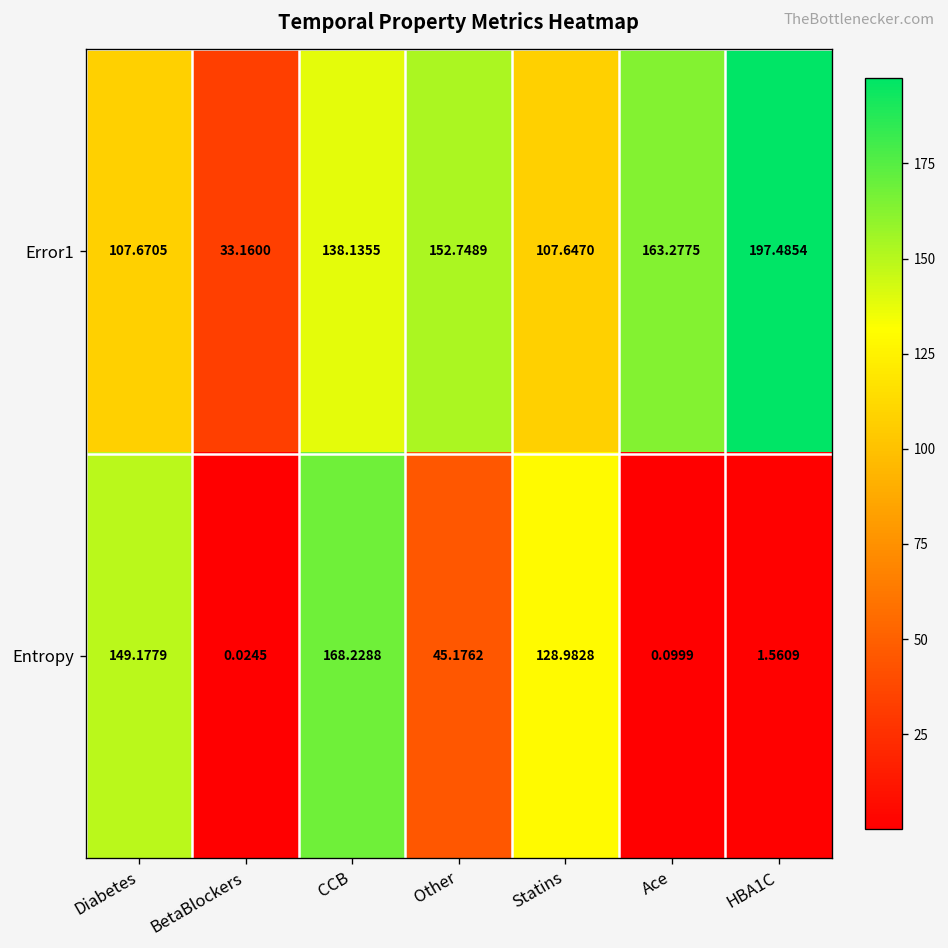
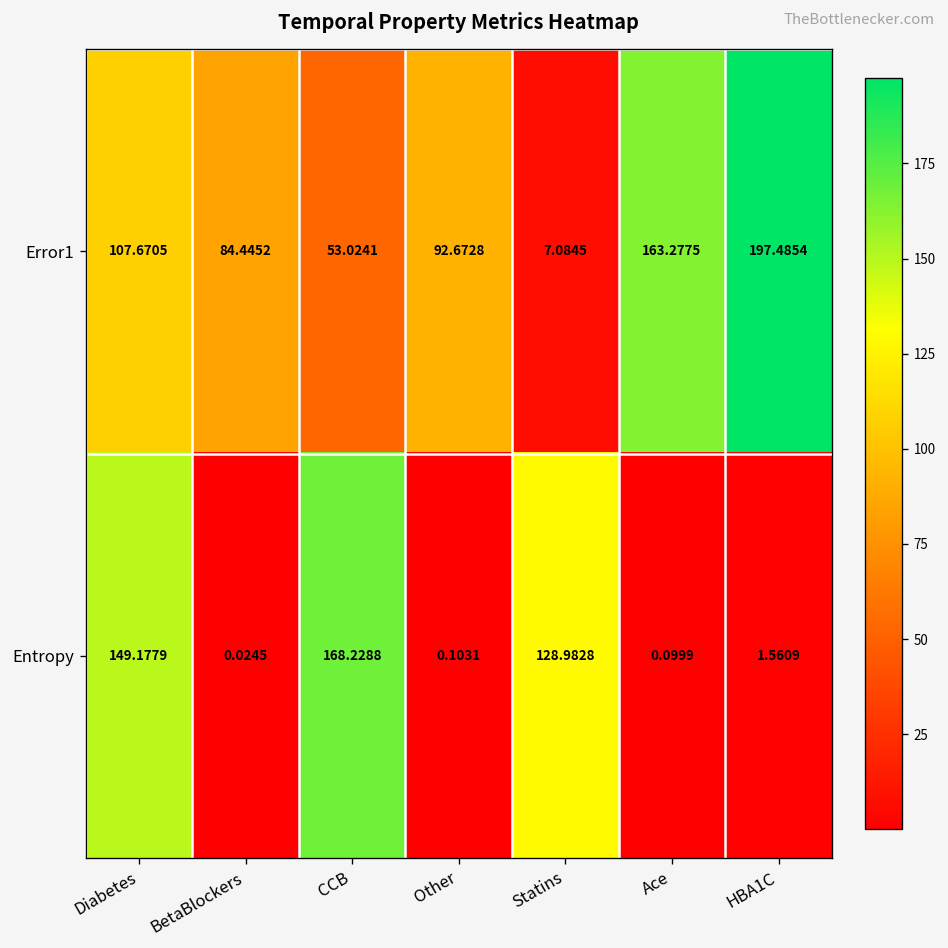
Error1, BetaBlockers: 33.1600 -> 84.4452
Error1, CCB: 138.1355 -> 53.0241
Error1, Other: 152.7489 -> 92.6728
Error1, Statins: 107.6470 -> 7.0845
Entropy, Other: 45.1762 -> 0.1031
